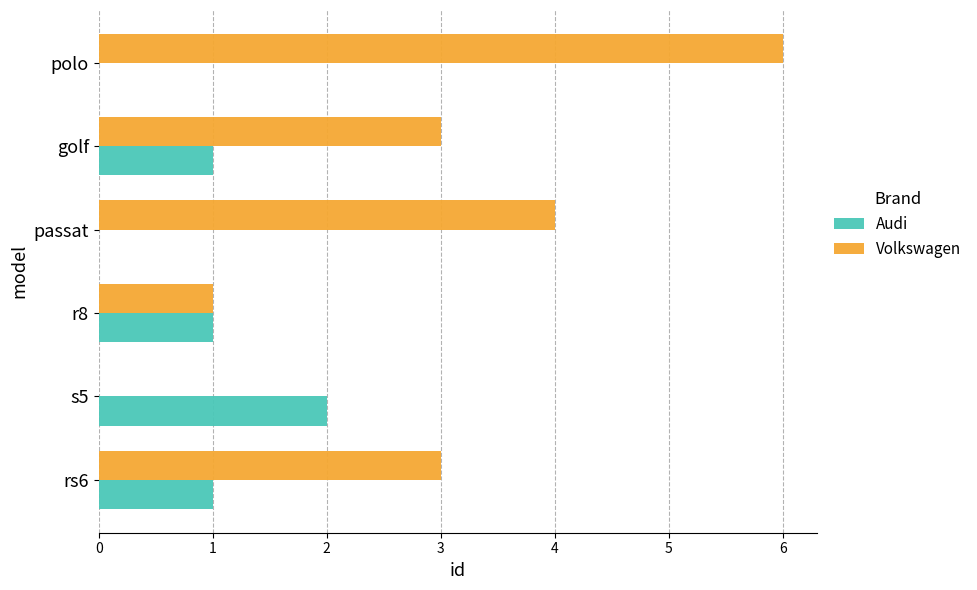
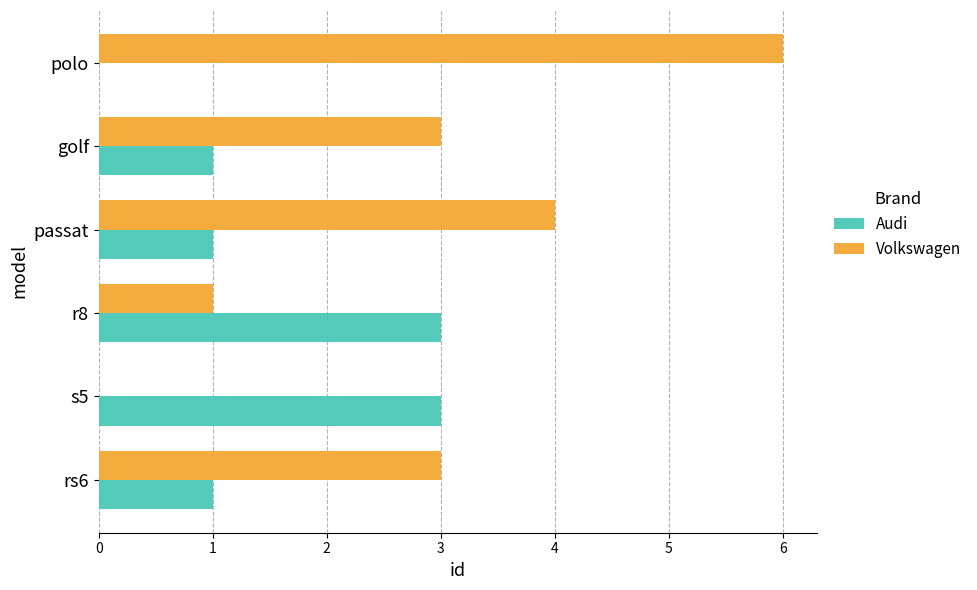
Audi, passat: 0 -> 1
Audi, r8: 1 -> 3
Audi, s5: 2 -> 3
